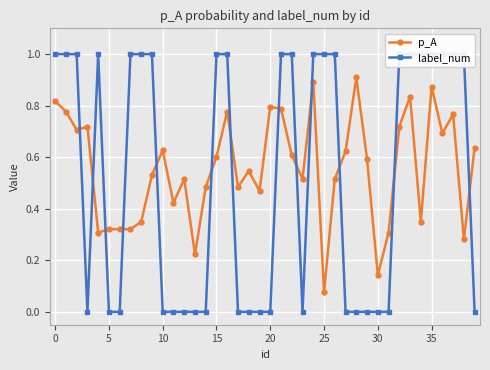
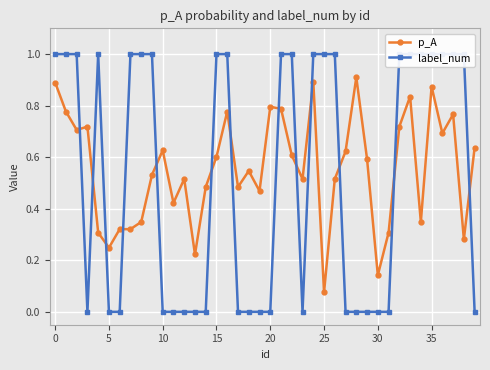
p_A, 0: 0.82 -> 0.89
p_A, 5: 0.32 -> 0.25
